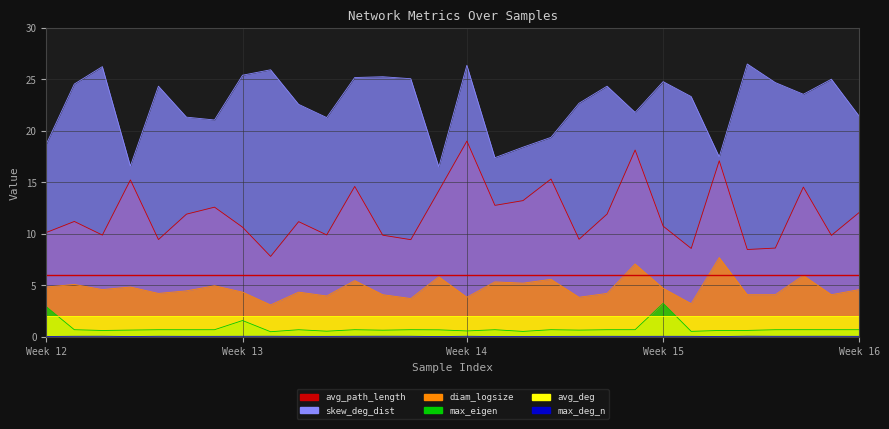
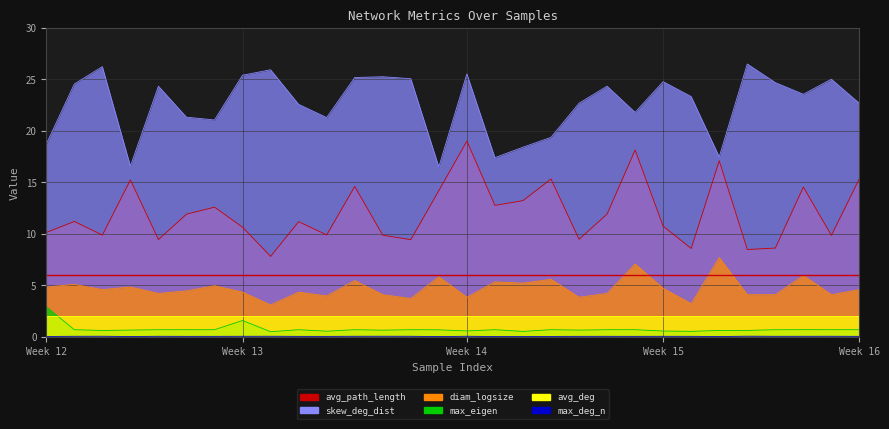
skew_deg_dist, Week 14: 26.4 -> 25.5
max_eigen, Week 15: 3.3 -> 0.6
avg_path_length, Week 16: 12.1 -> 15.4
skew_deg_dist, Week 16: 21.4 -> 22.7
